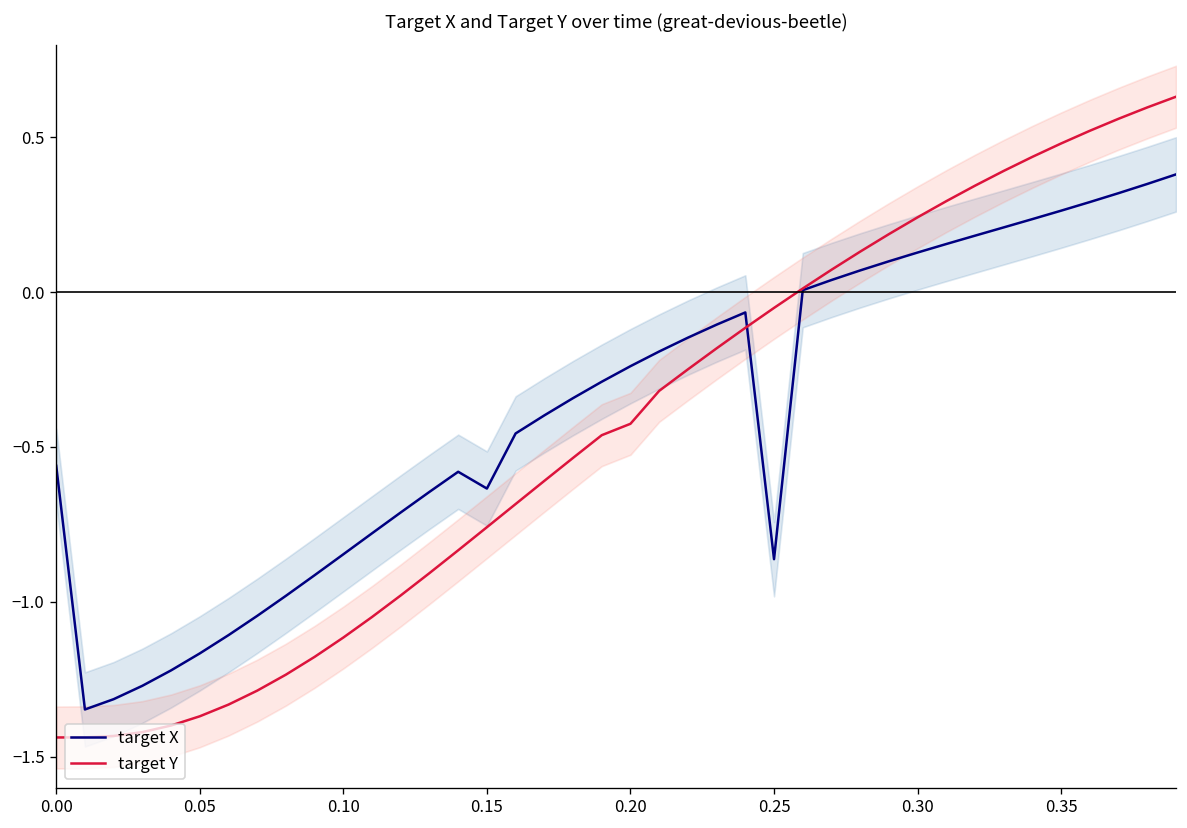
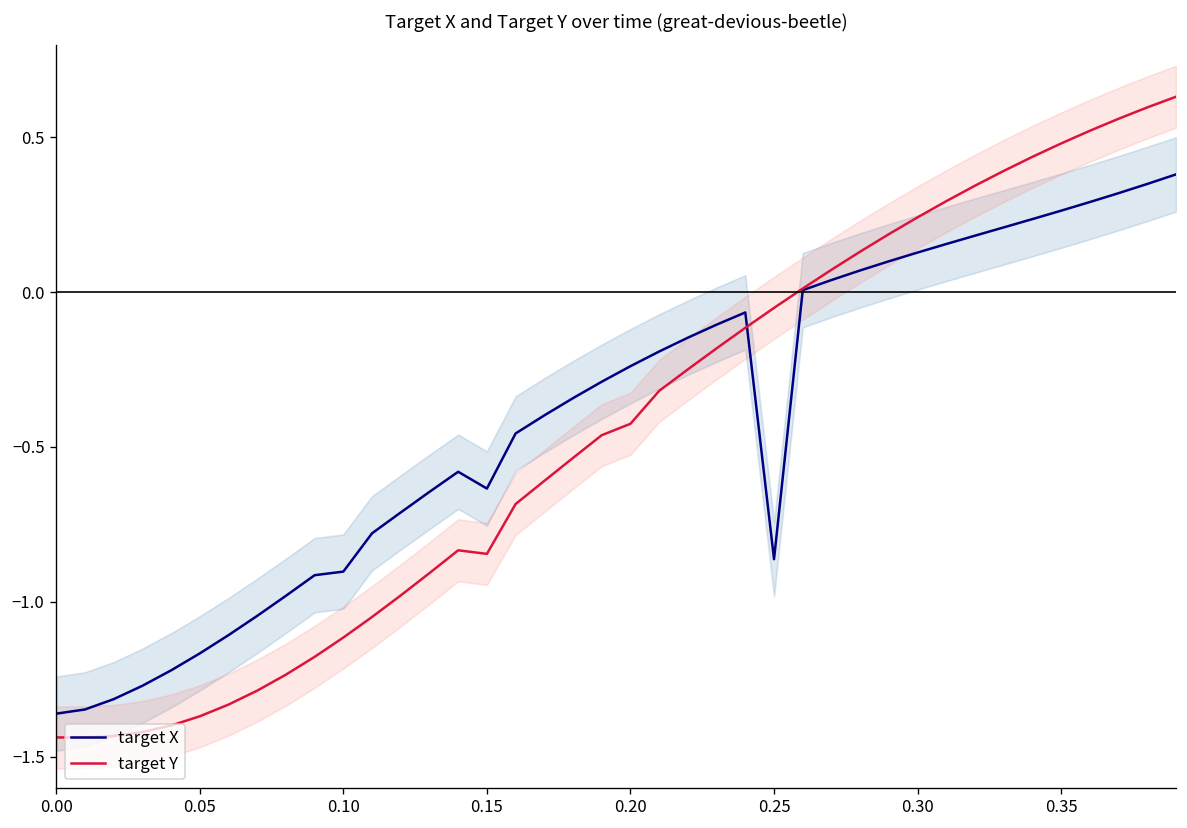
target X, 0.00: -0.56 -> -1.36
target X, 0.10: -0.85 -> -0.90
target Y, 0.15: -0.76 -> -0.85
